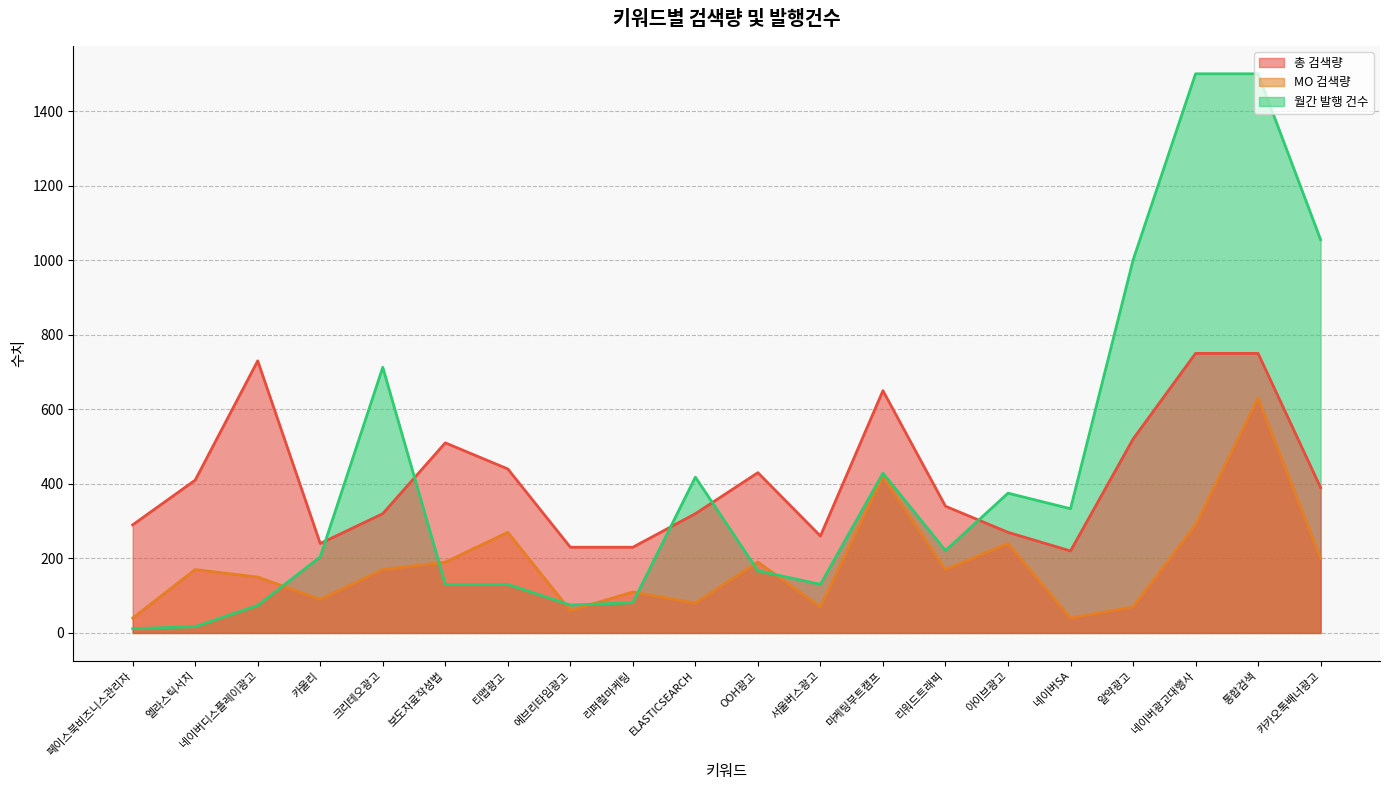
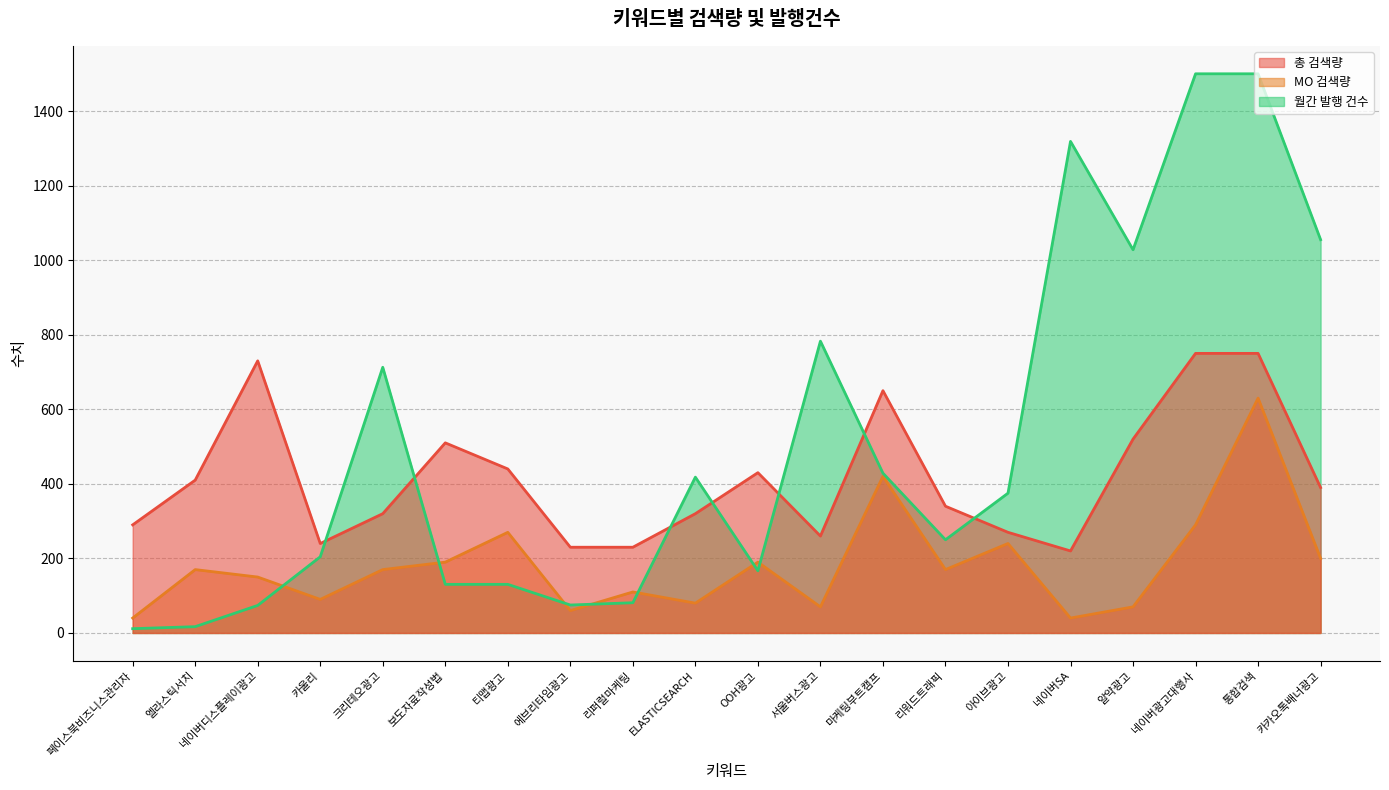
월간 발행 건수, 서울버스광고: 130 -> 780
월간 발행 건수, 리워드트래픽: 220 -> 250
월간 발행 건수, 네이버SA: 330 -> 1320
월간 발행 건수, 알약광고: 1000 -> 1030
